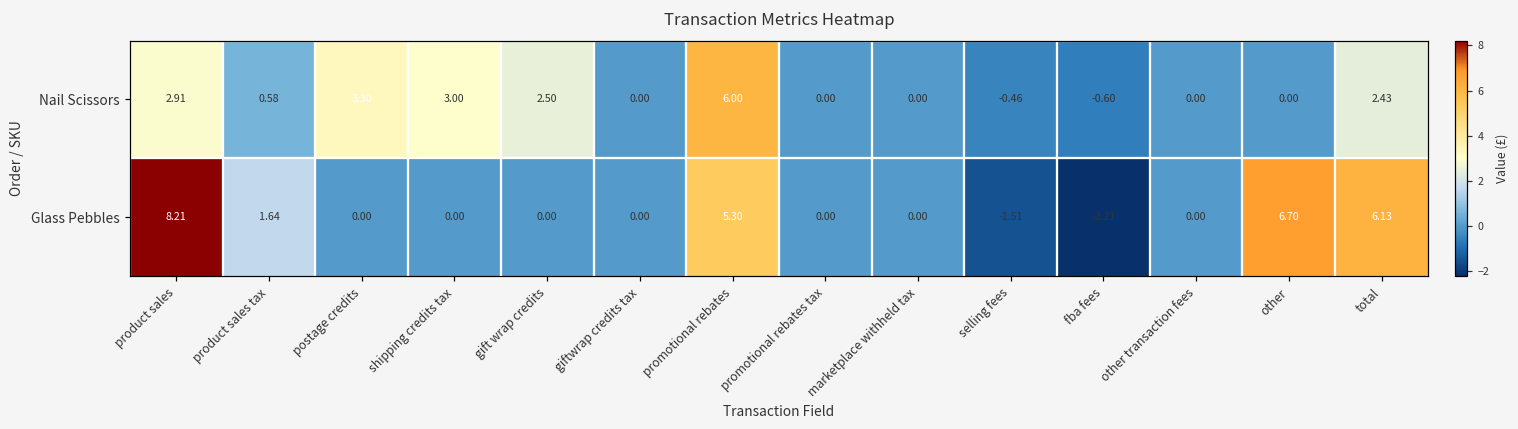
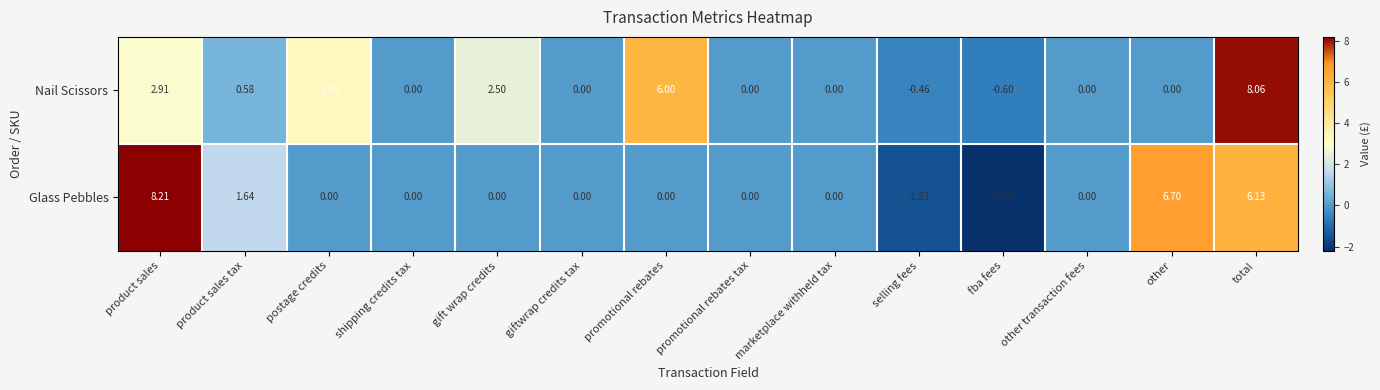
Nail Scissors, shipping credits tax: 3.00 -> 0.00
Nail Scissors, total: 2.43 -> 8.06
Glass Pebbles, promotional rebates: 5.30 -> 0.00
